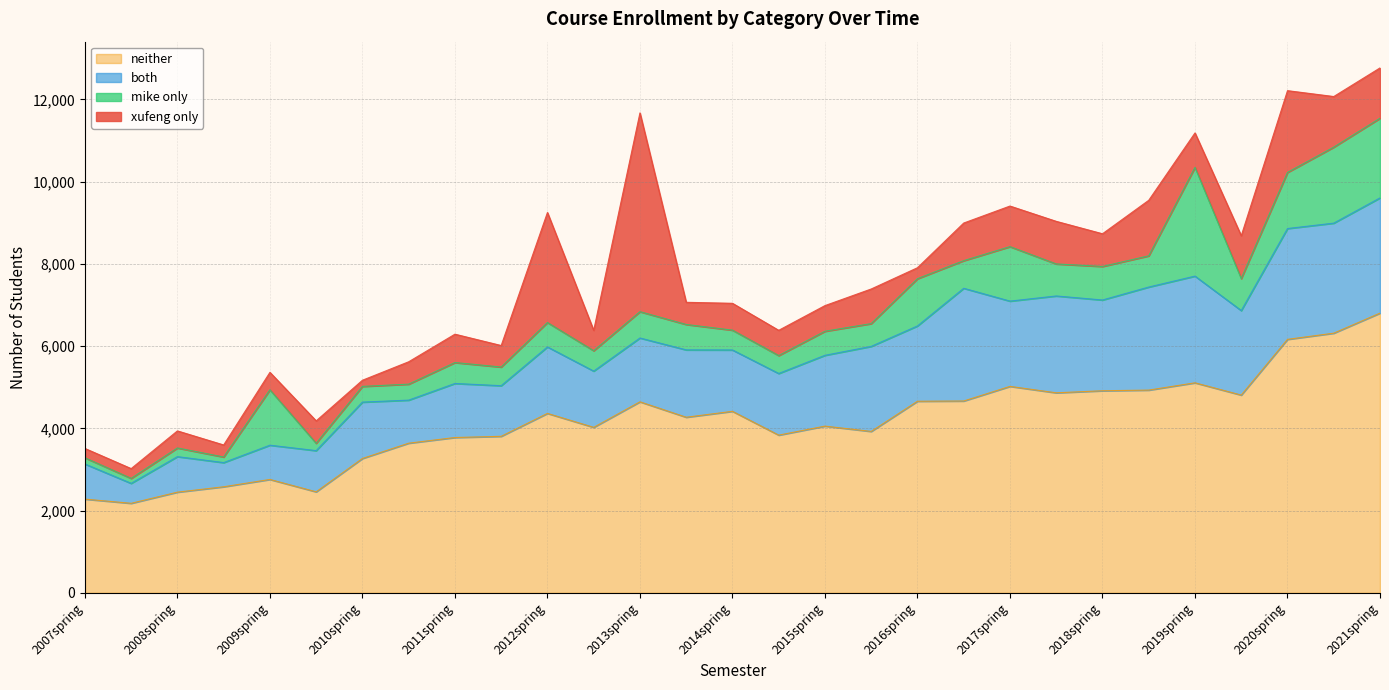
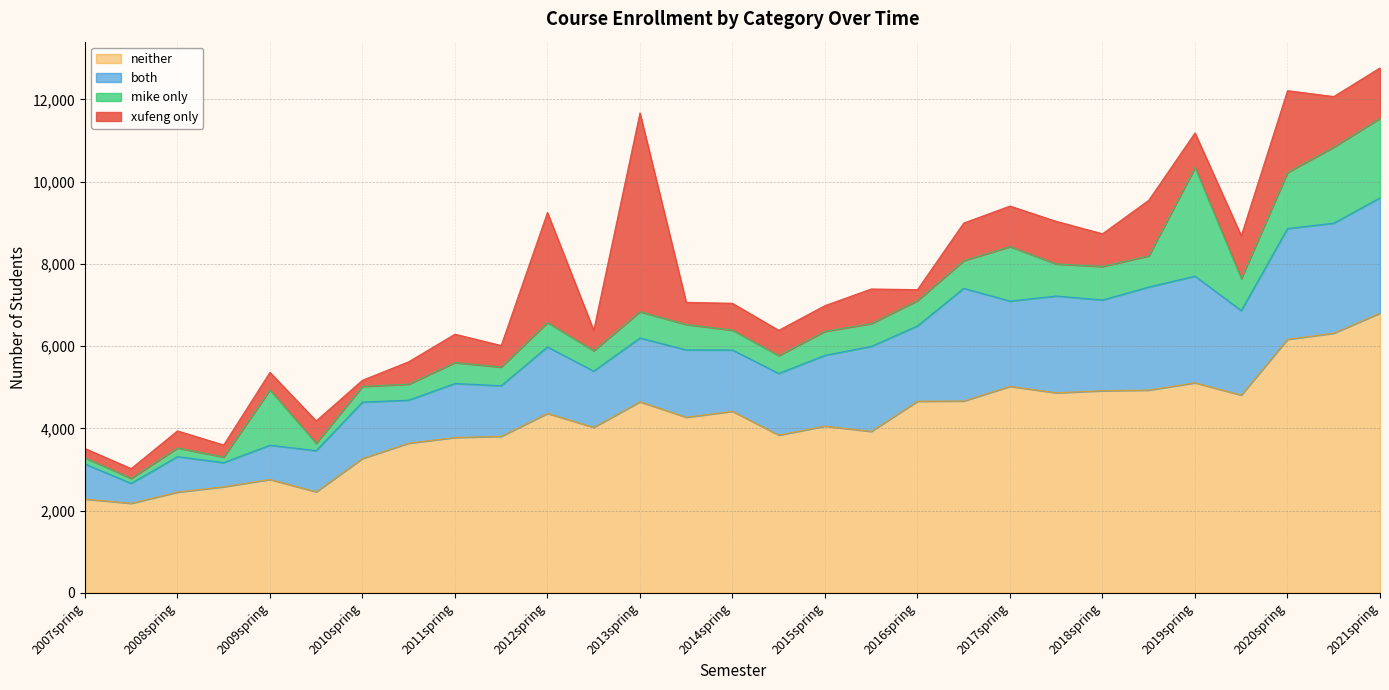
mike only, 2016spring: 1,100 -> 600
